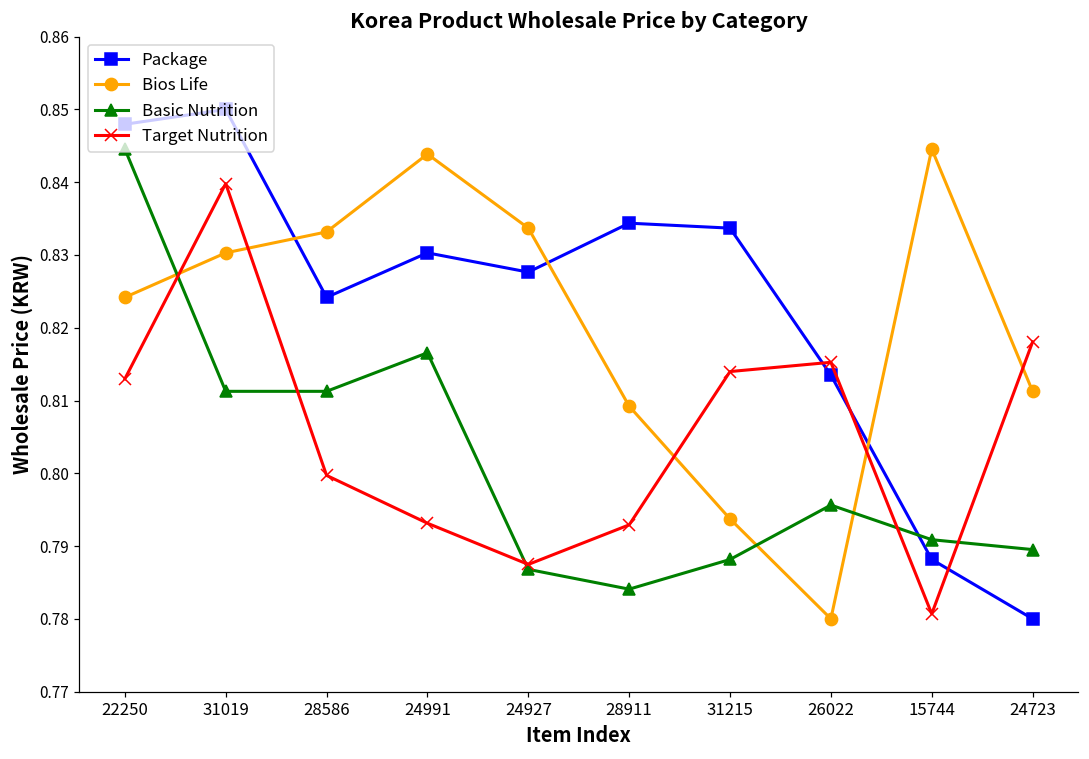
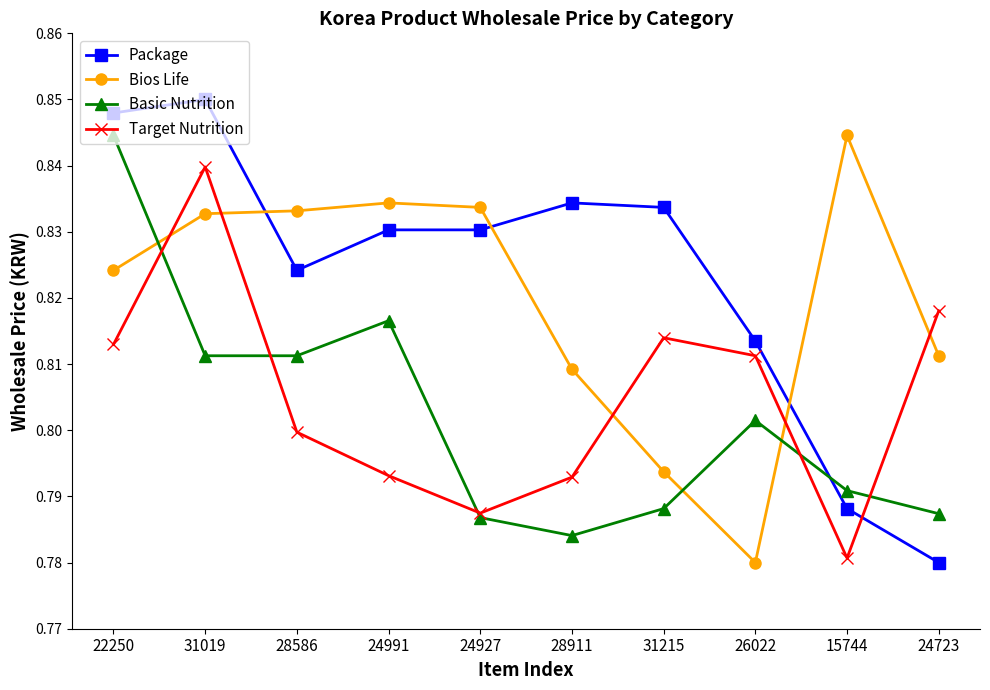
Bios Life, 31019: 0.830 -> 0.833
Bios Life, 24991: 0.844 -> 0.834
Package, 24927: 0.828 -> 0.830
Basic Nutrition, 26022: 0.796 -> 0.801
Target Nutrition, 26022: 0.815 -> 0.811
Basic Nutrition, 24723: 0.790 -> 0.787
